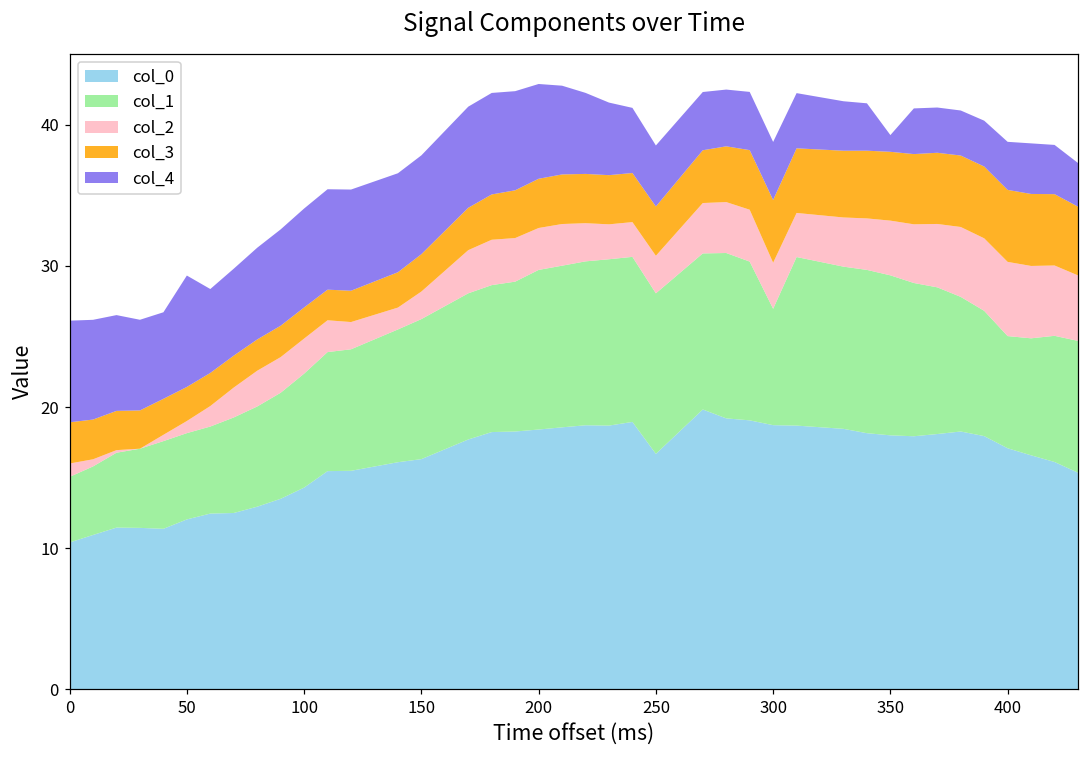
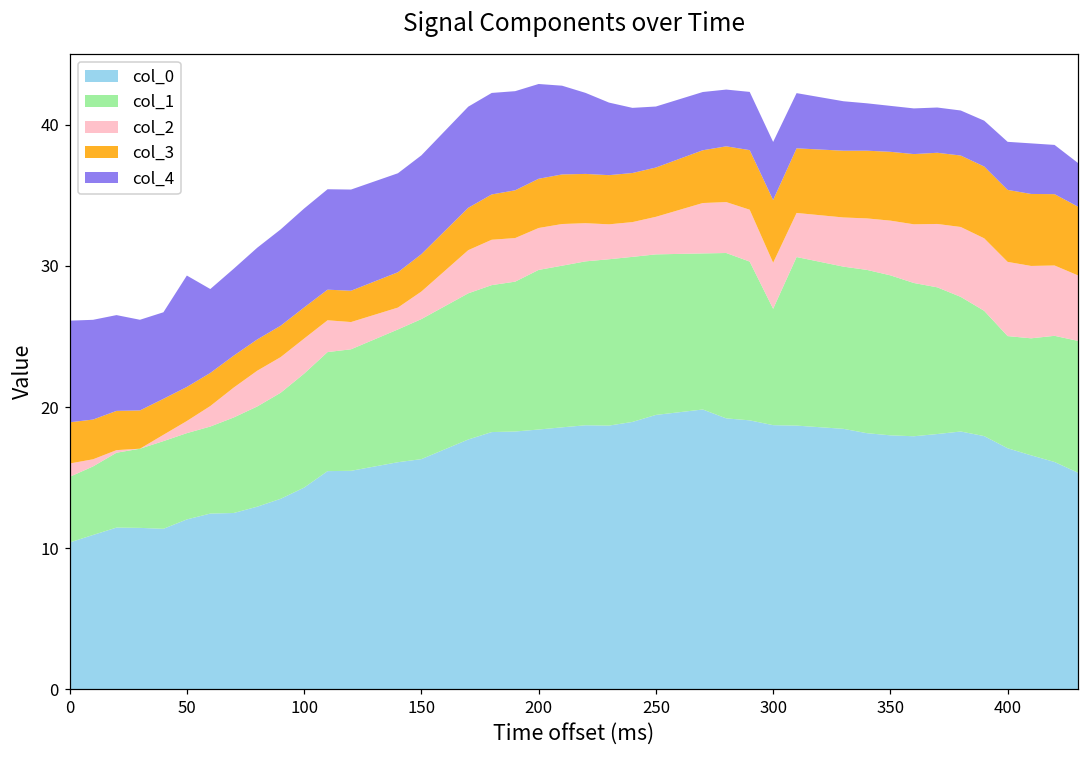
col_0, 250: 16.7 -> 19.4
col_4, 350: 1.2 -> 3.3
